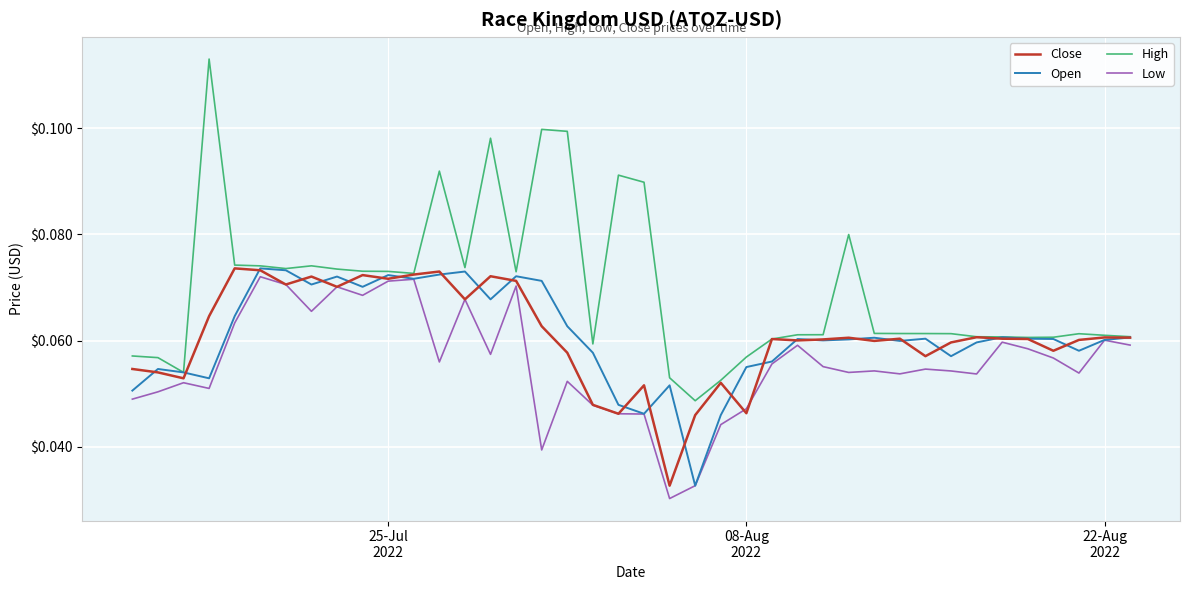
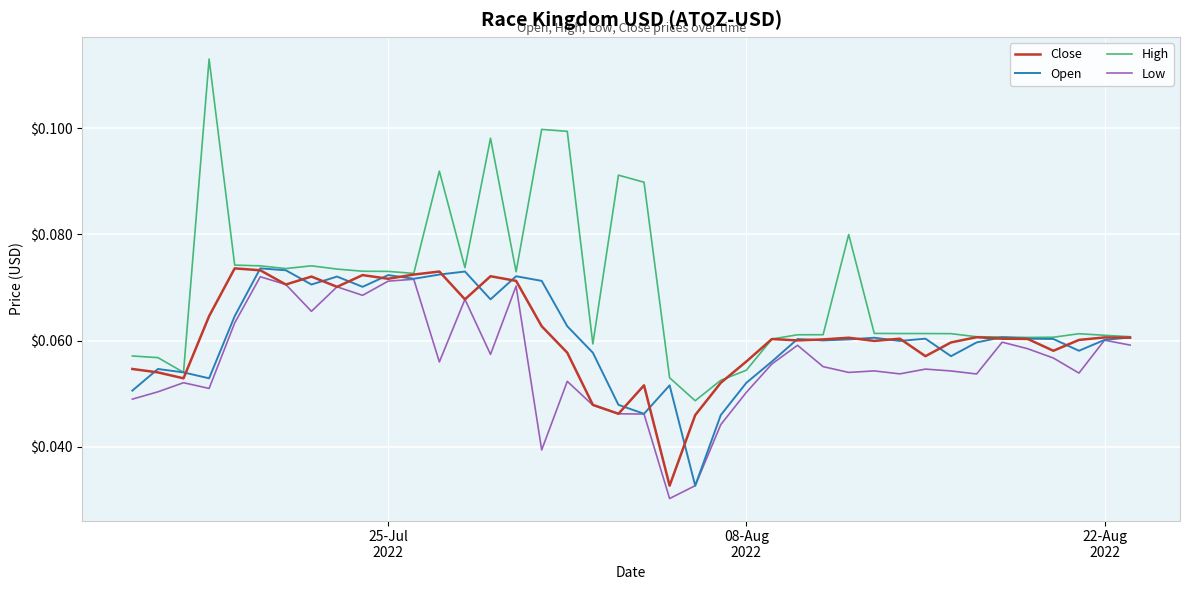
Close, 08-Aug 2022: $0.046 -> $0.056
Open, 08-Aug 2022: $0.055 -> $0.052
High, 08-Aug 2022: $0.057 -> $0.054
Low, 08-Aug 2022: $0.047 -> $0.050
